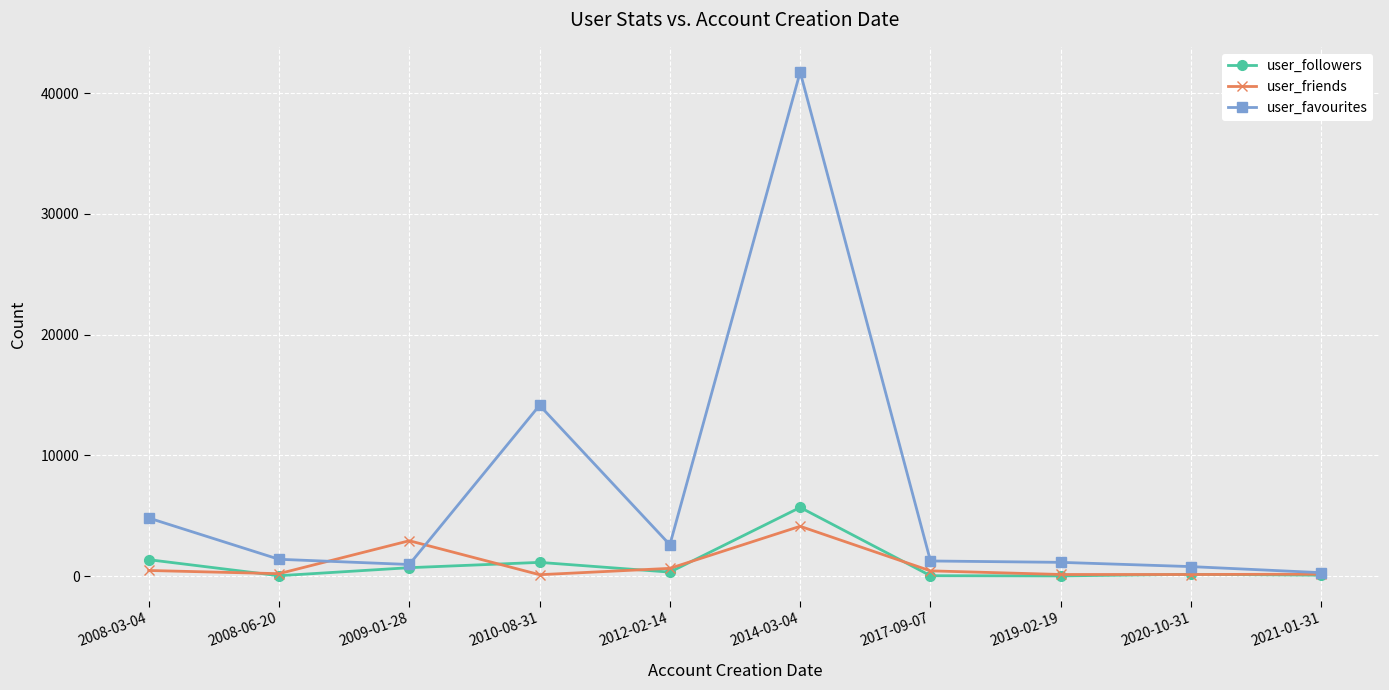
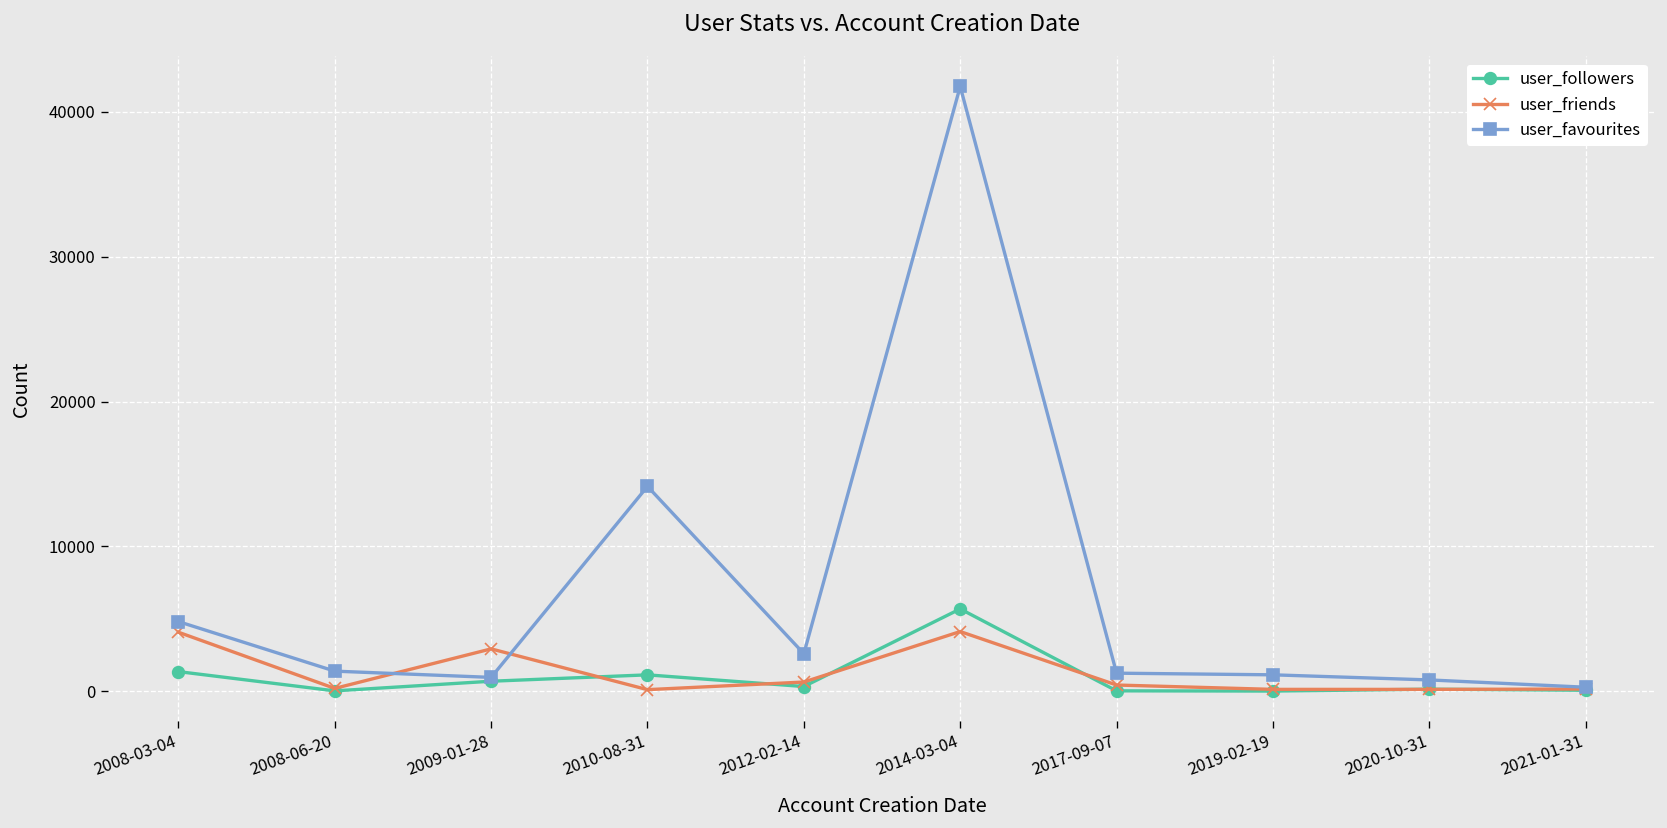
user_friends, 2008-03-04: 500 -> 4100
